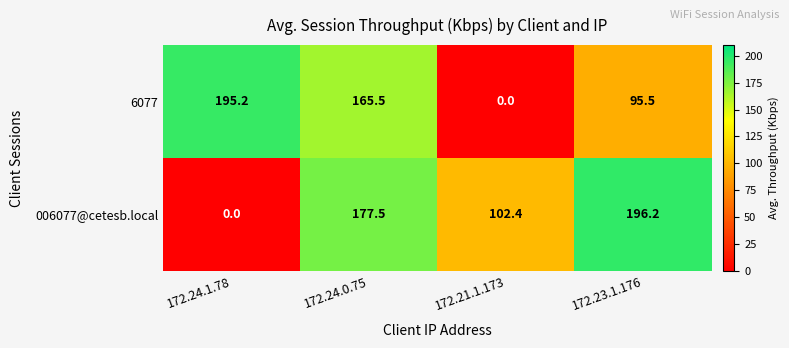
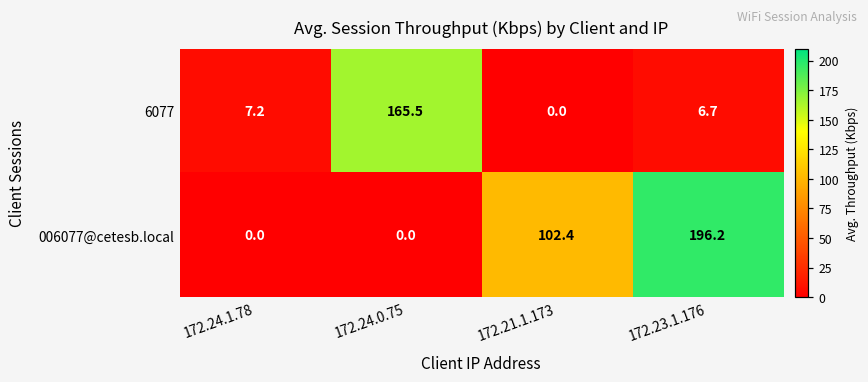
6077, 172.24.1.78: 195.2 -> 7.2
6077, 172.23.1.176: 95.5 -> 6.7
006077@cetesb.local, 172.24.0.75: 177.5 -> 0.0
